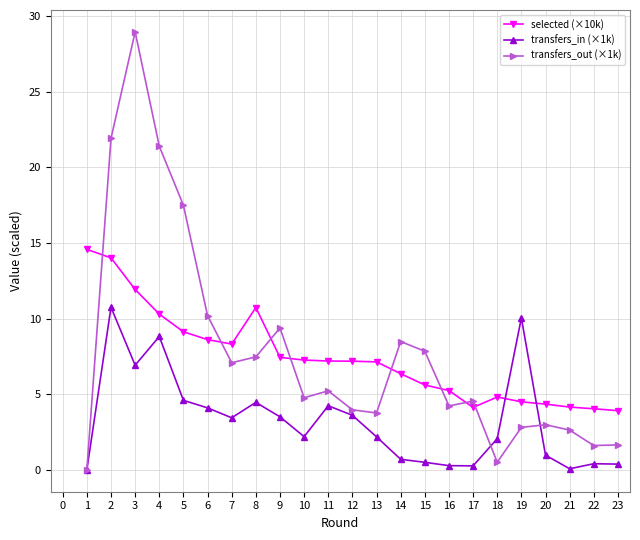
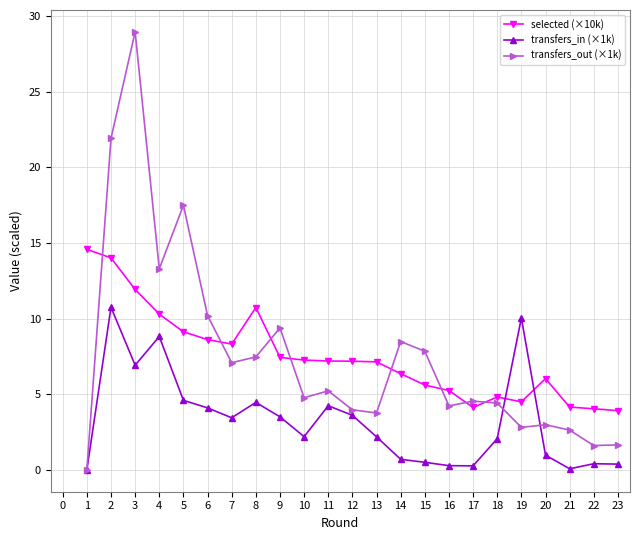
transfers_out (×1k), 4: 21.4 -> 13.3
transfers_out (×1k), 18: 0.5 -> 4.4
selected (×10k), 20: 4.3 -> 6.0
